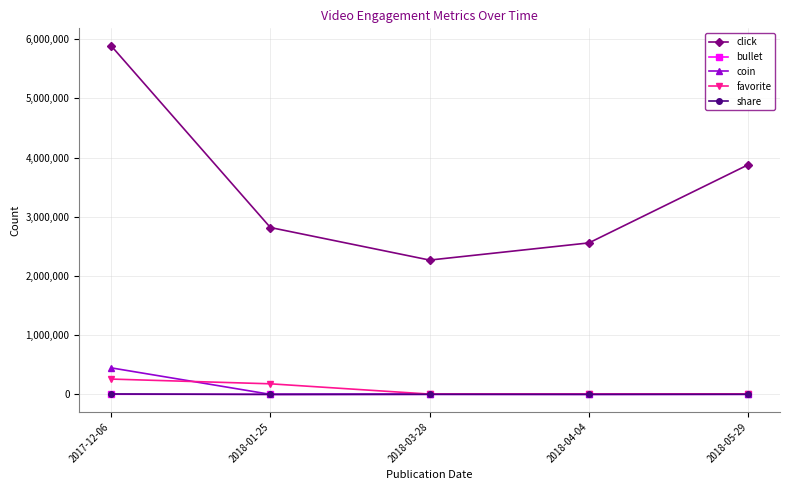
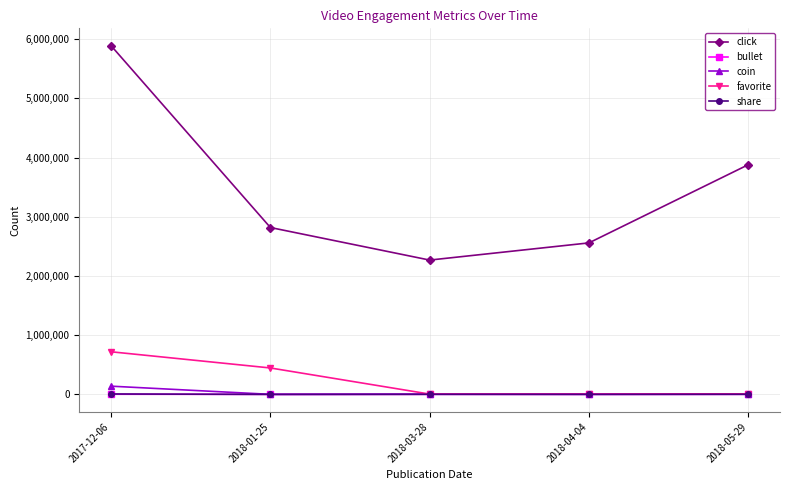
coin, 2017-12-06: 400,000 -> 100,000
favorite, 2017-12-06: 300,000 -> 700,000
favorite, 2018-01-25: 200,000 -> 400,000
